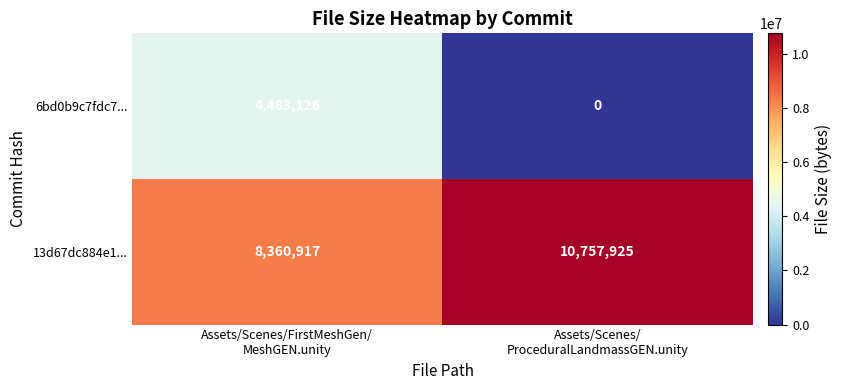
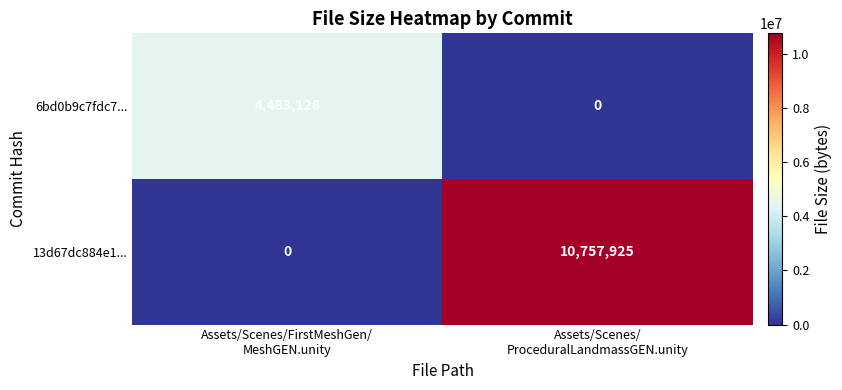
13d67dc884e1..., Assets/Scenes/FirstMeshGen/ MeshGEN.unity: 8,360,917 -> 0
